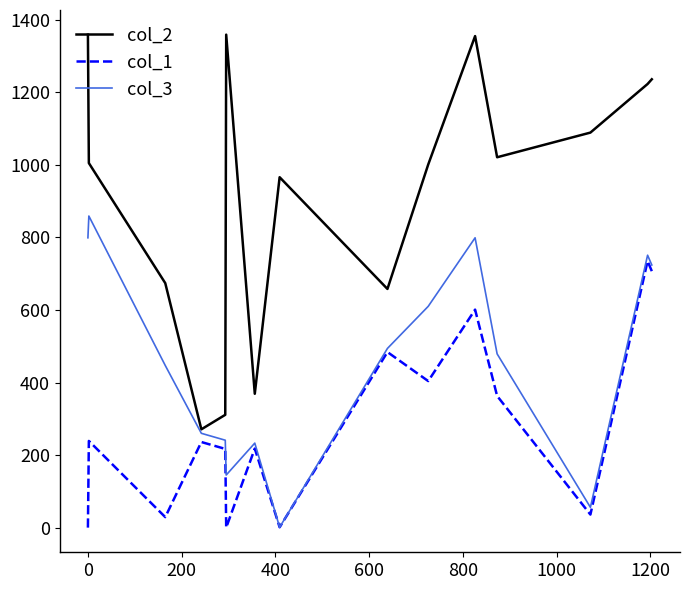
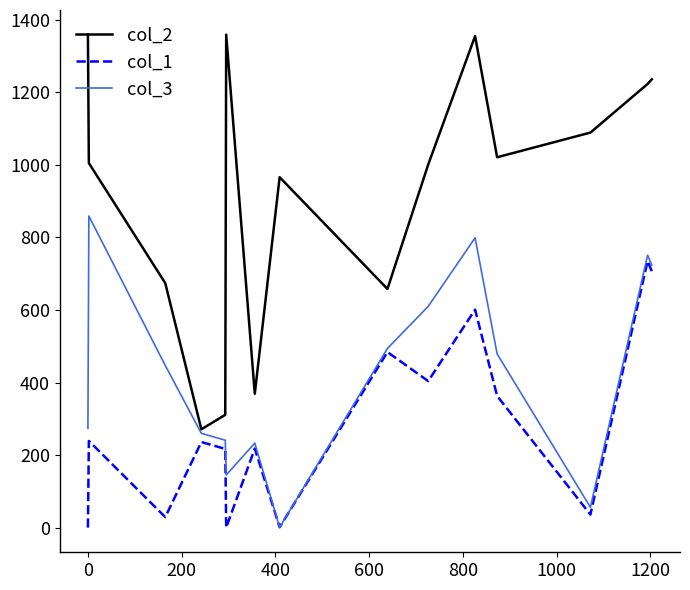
col_3, 0: 800 -> 270
